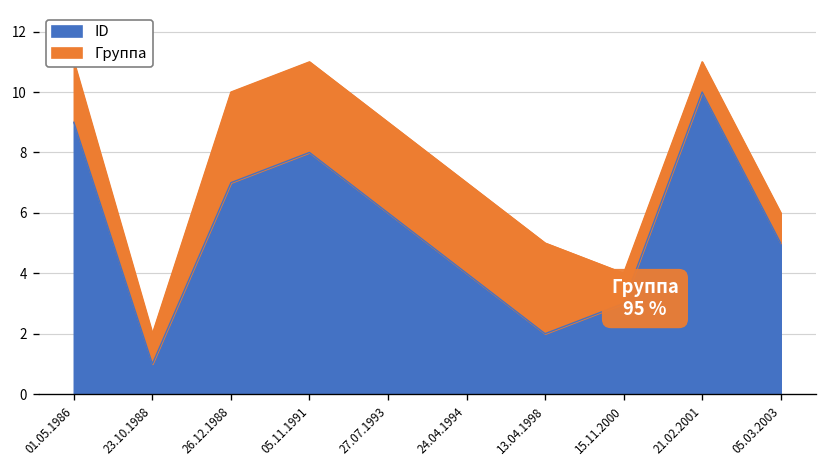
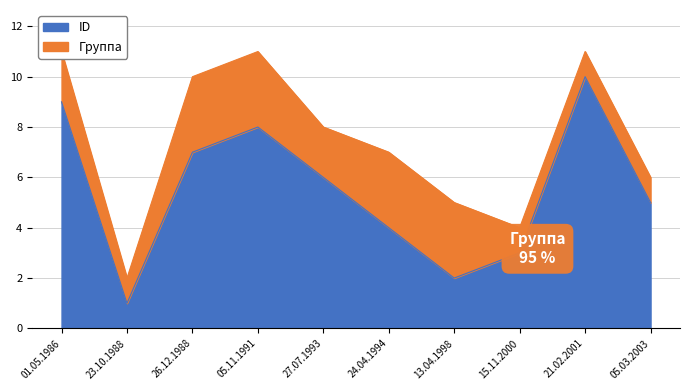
Группа, 27.07.1993: 3 -> 2
